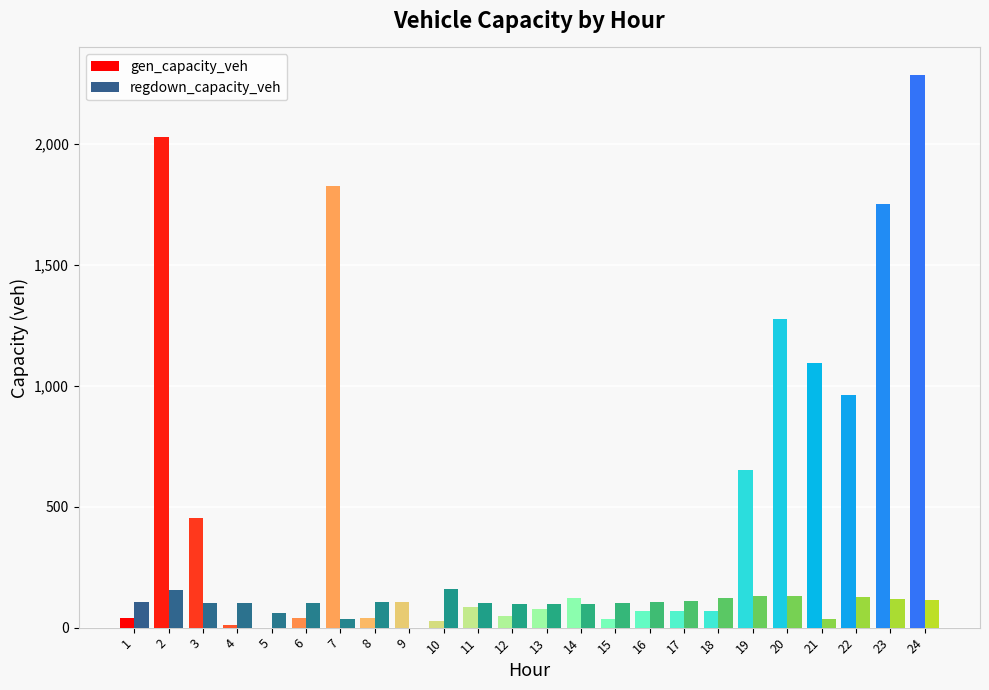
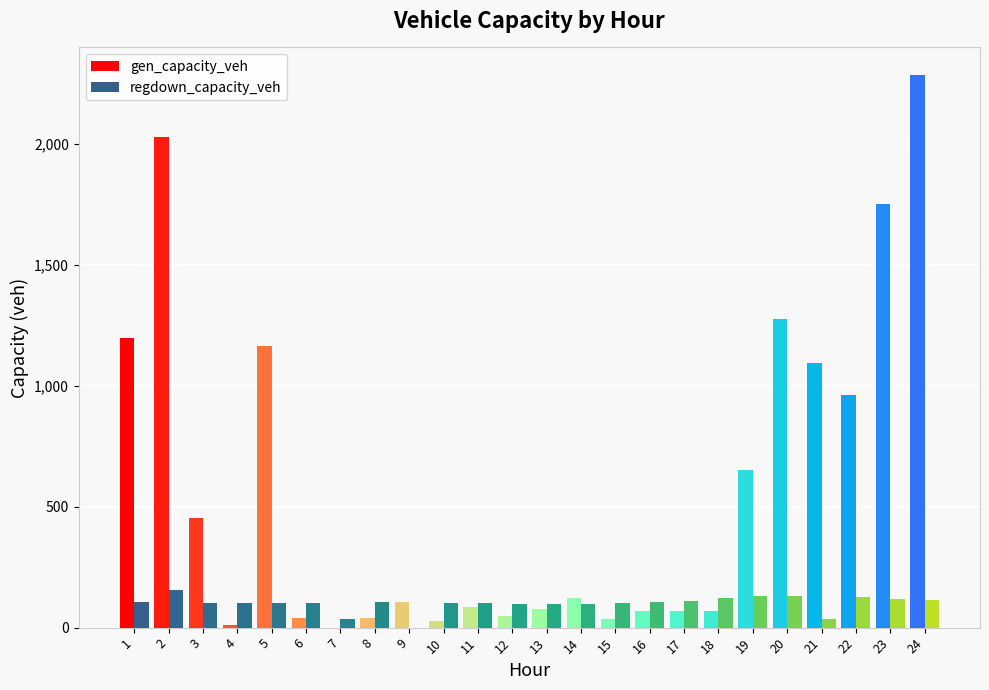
gen_capacity_veh, 1: 40 -> 1,200
gen_capacity_veh, 5: 0 -> 1,170
regdown_capacity_veh, 5: 60 -> 100
gen_capacity_veh, 7: 1,830 -> 0
regdown_capacity_veh, 10: 160 -> 100
